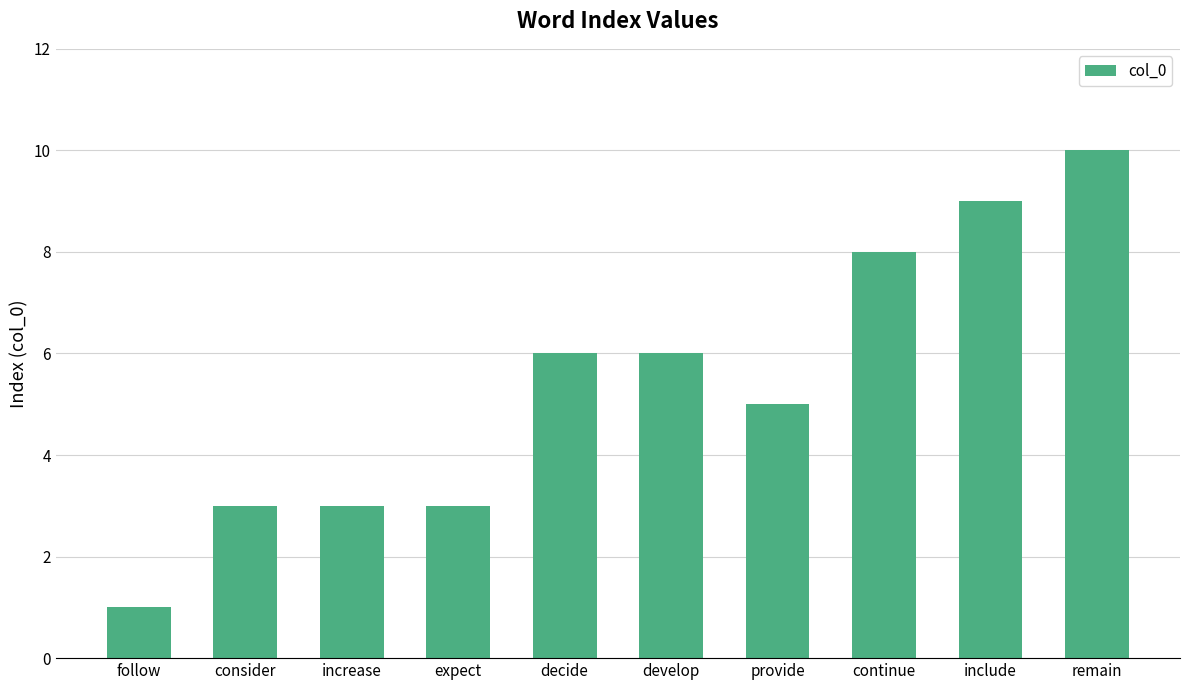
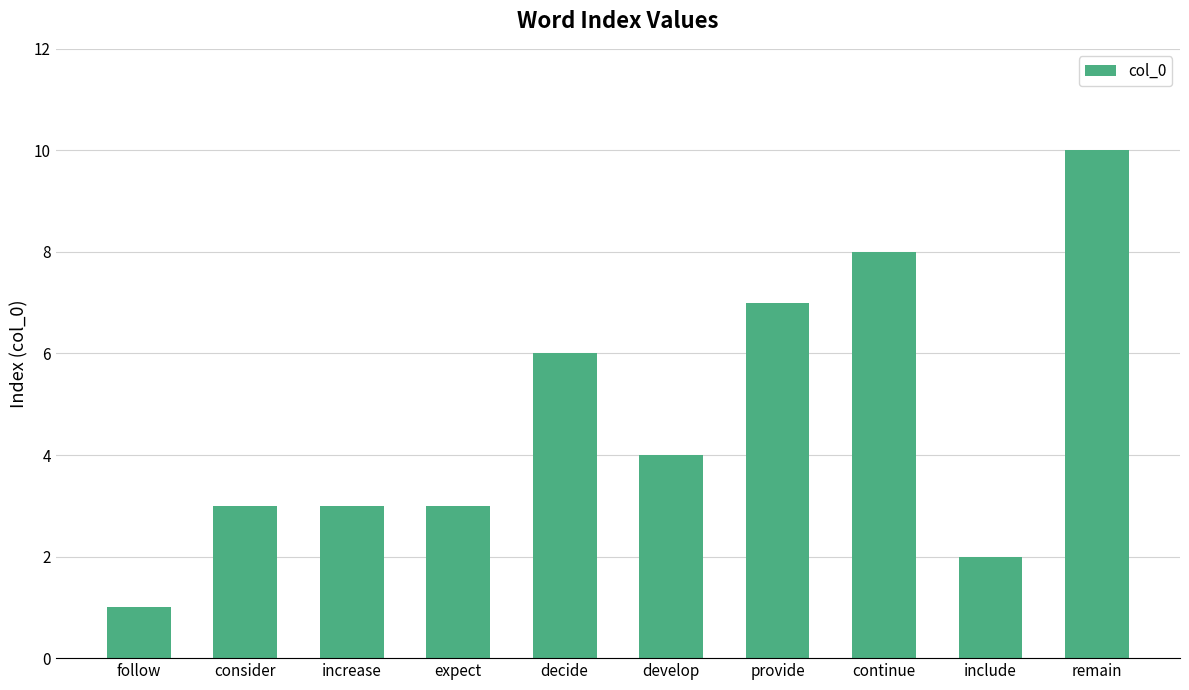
develop: 6 -> 4
provide: 5 -> 7
include: 9 -> 2
